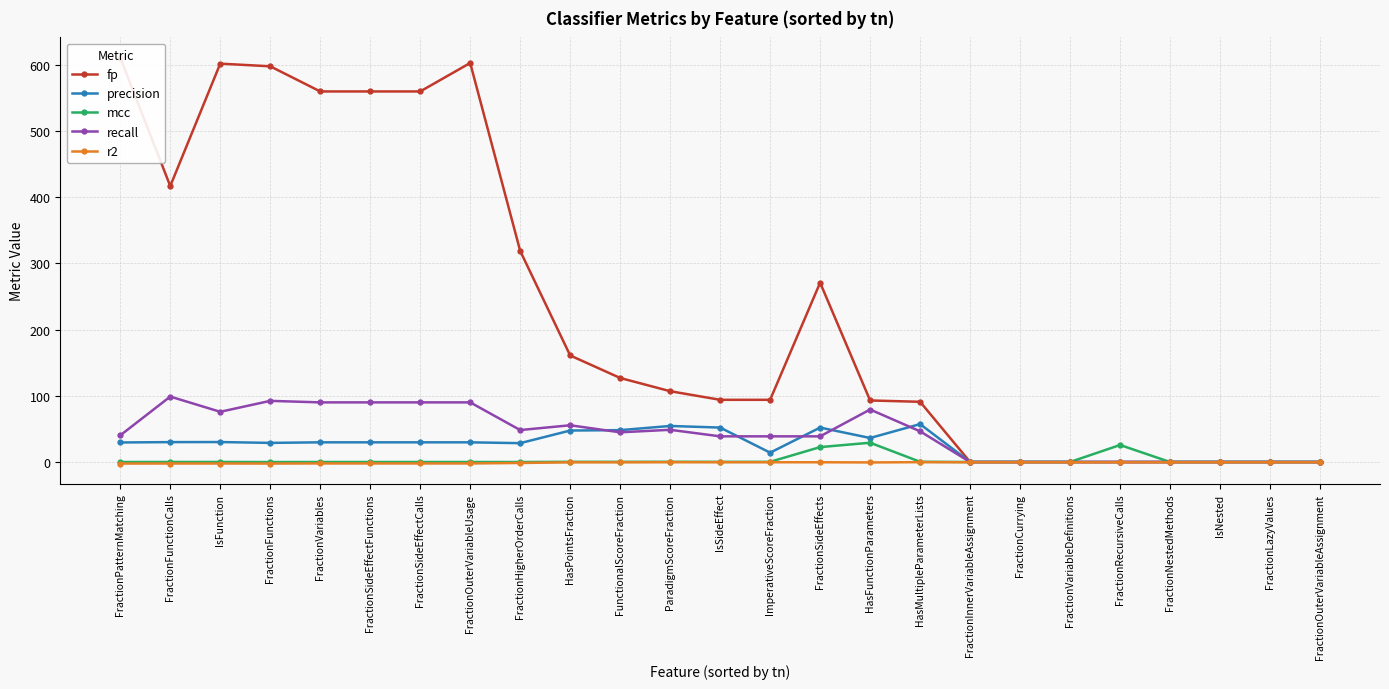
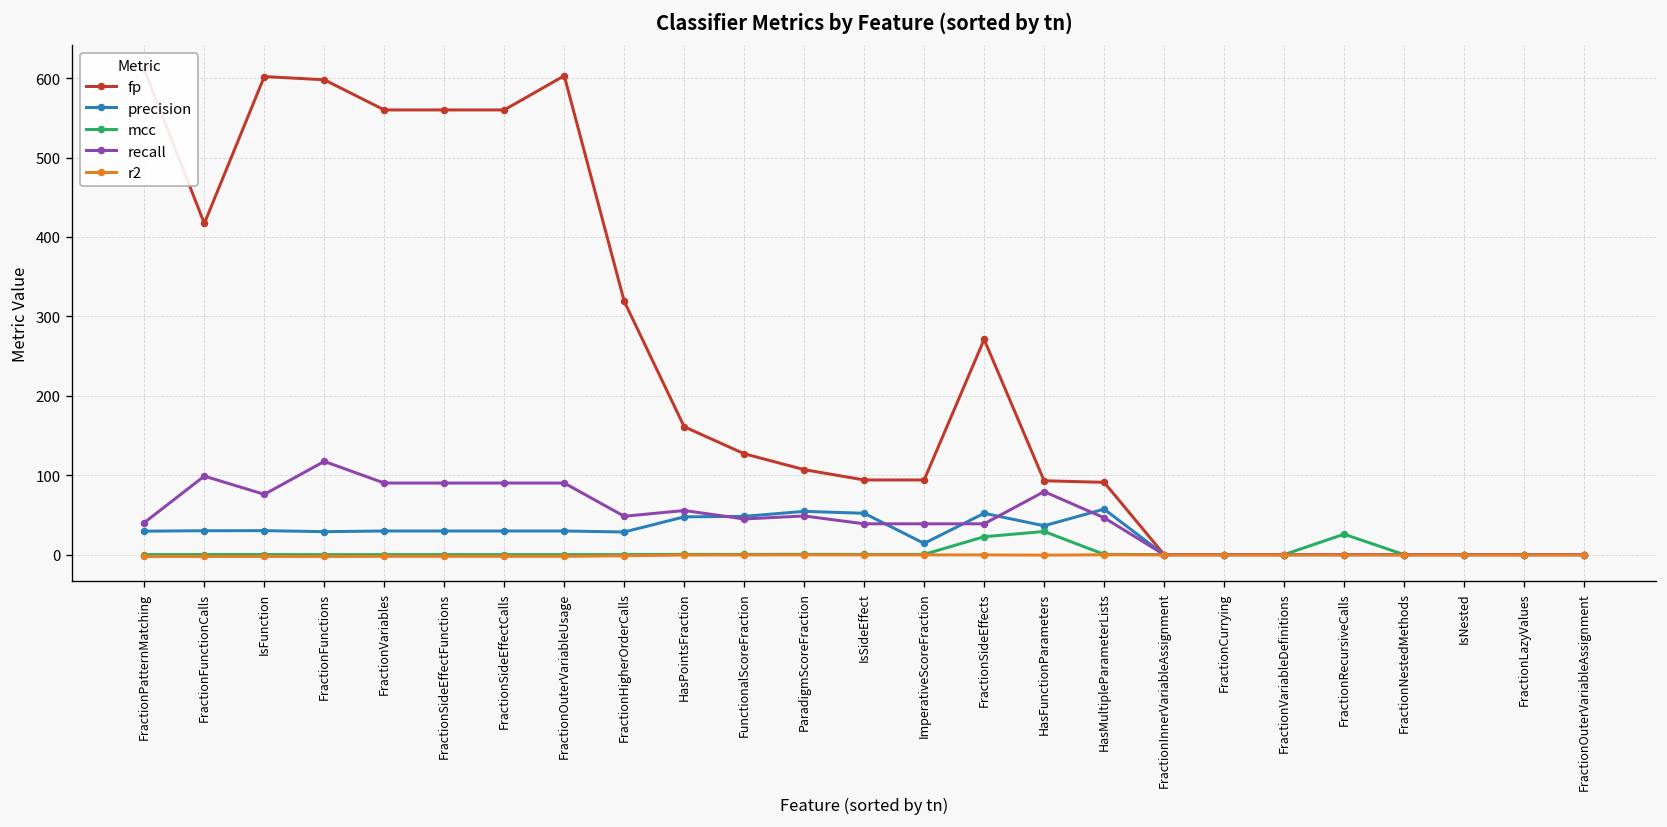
recall, FractionFunctions: 90 -> 120
